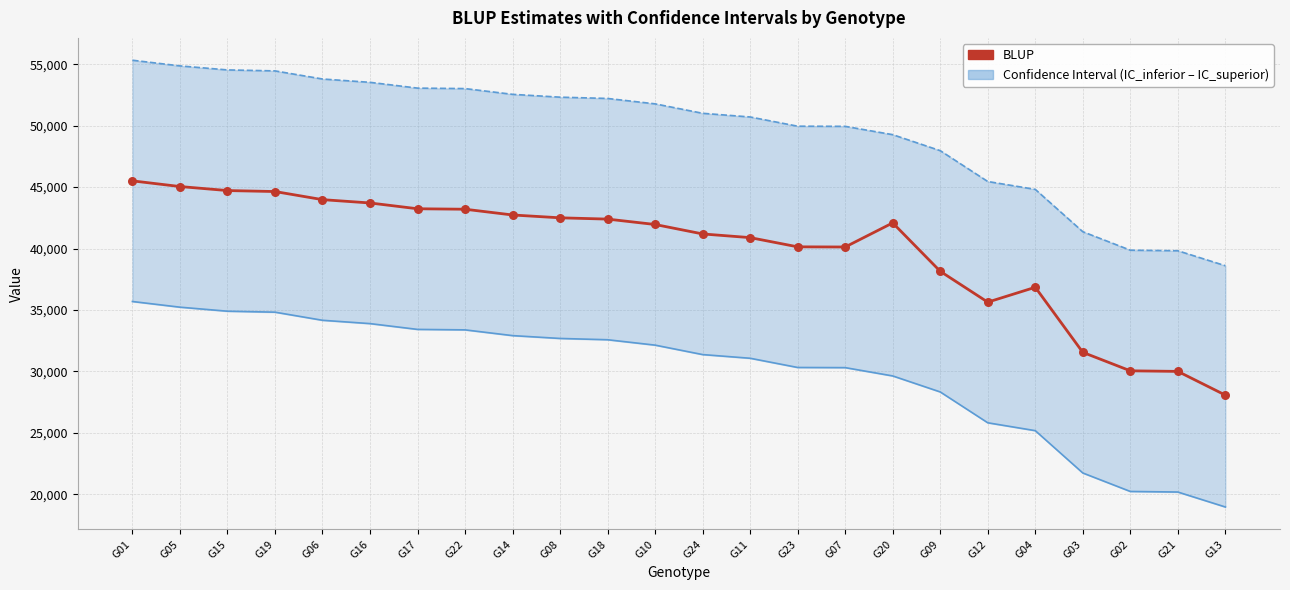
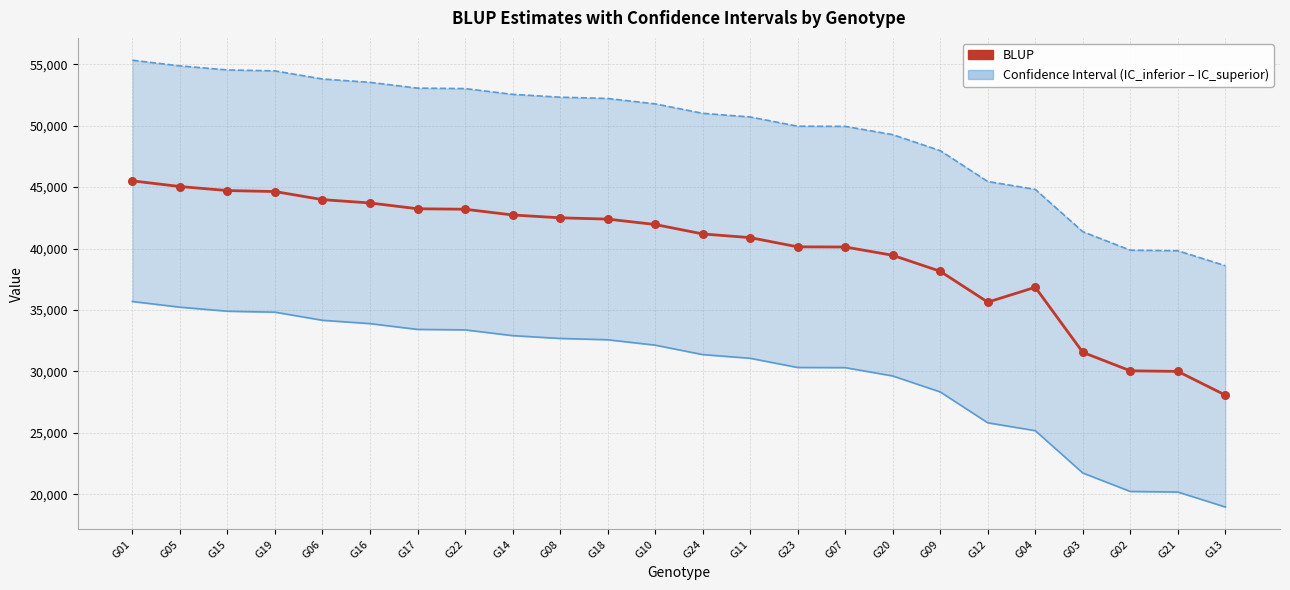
BLUP, G20: 42,100 -> 39,400
